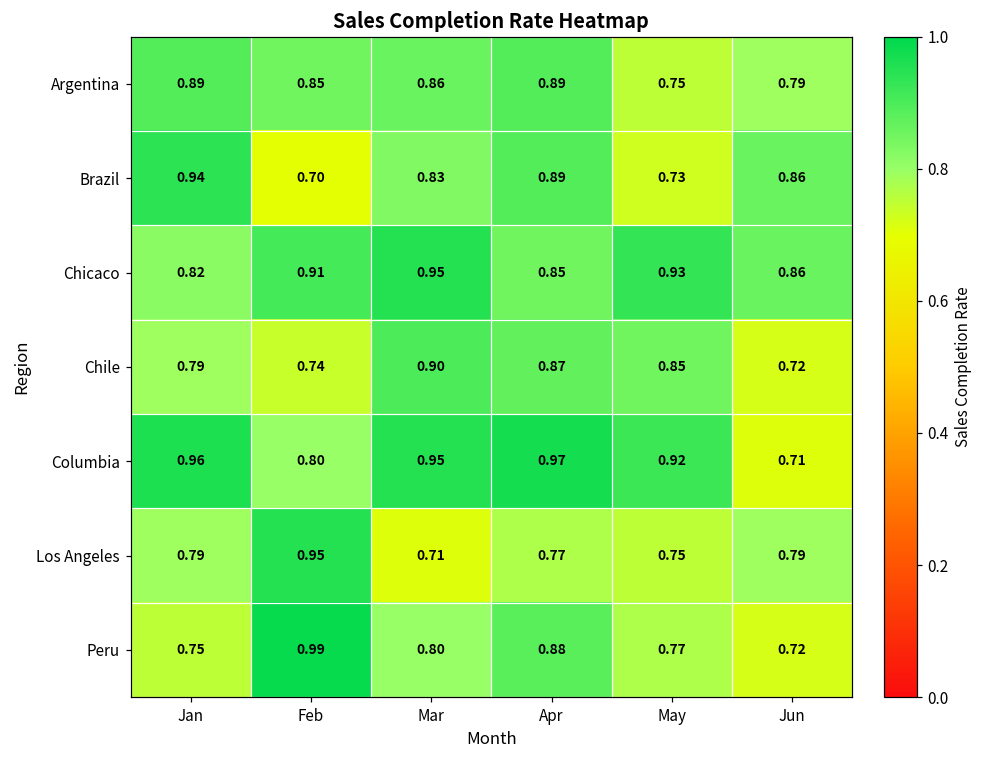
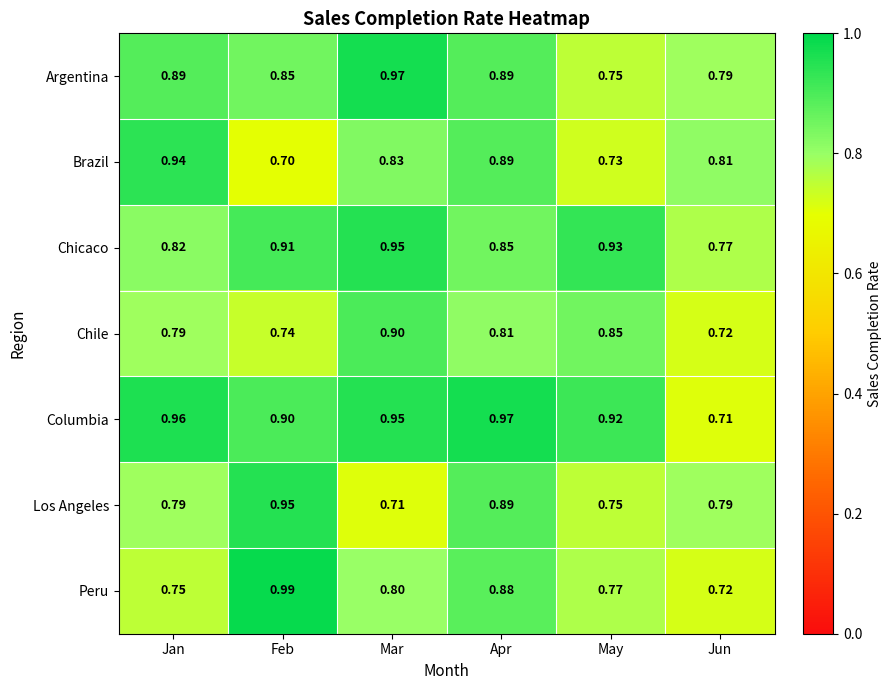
Argentina, Mar: 0.86 -> 0.97
Brazil, Jun: 0.86 -> 0.81
Chicaco, Jun: 0.86 -> 0.77
Chile, Apr: 0.87 -> 0.81
Columbia, Feb: 0.80 -> 0.90
Los Angeles, Apr: 0.77 -> 0.89
